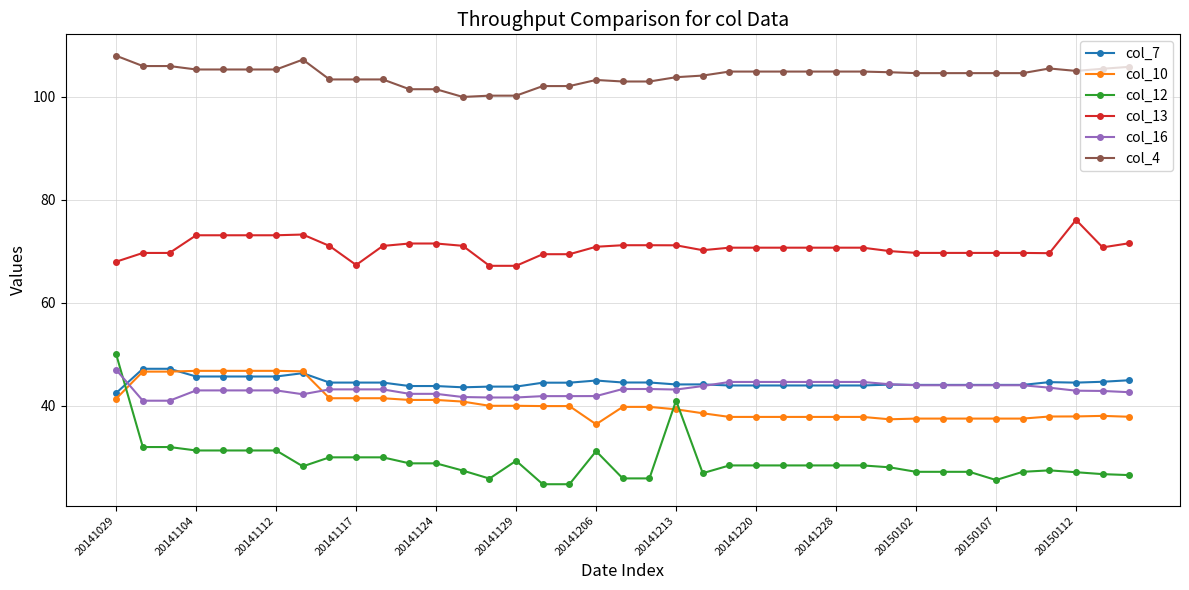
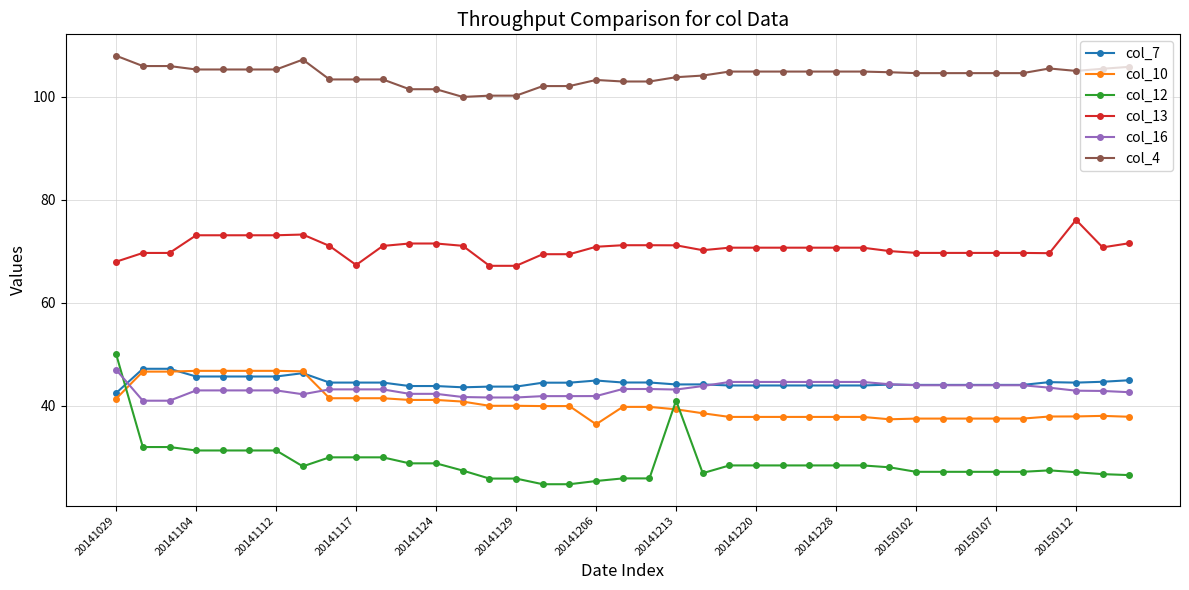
col_12, 20141129: 29 -> 26
col_12, 20141206: 31 -> 25
col_12, 20150107: 26 -> 27
